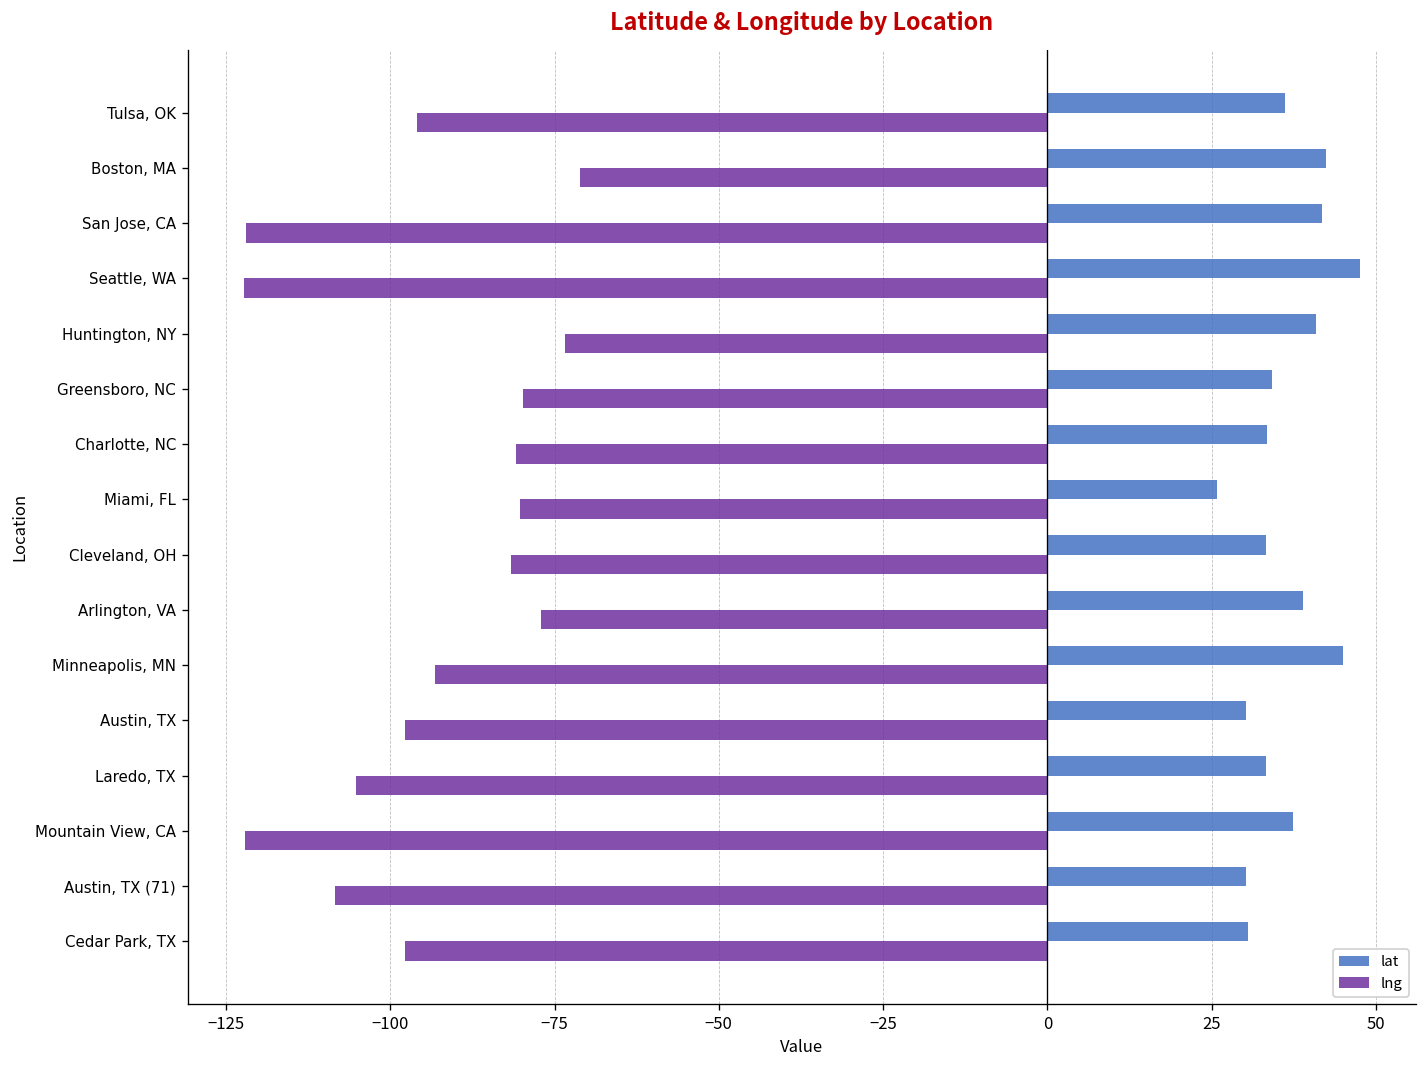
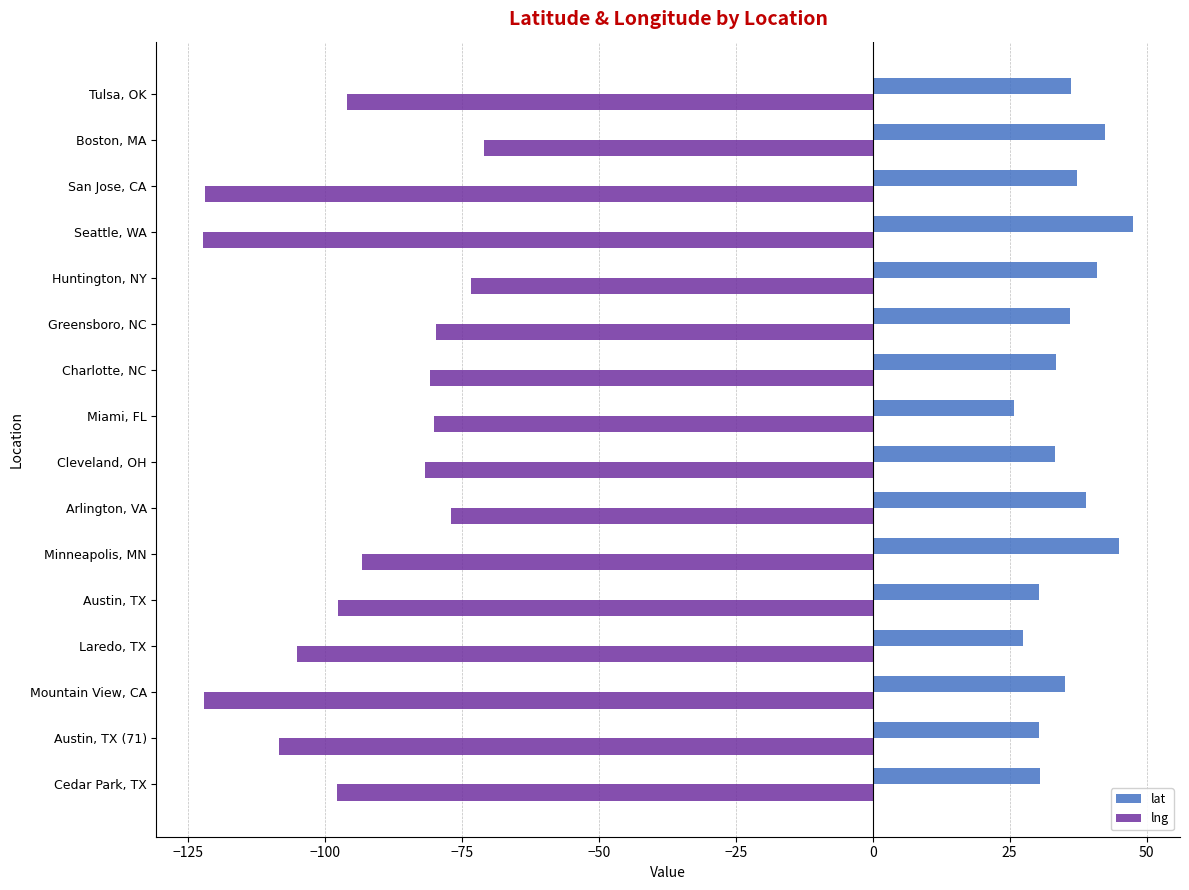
lat, San Jose, CA: 42 -> 37
lat, Greensboro, NC: 34 -> 36
lat, Laredo, TX: 33 -> 28
lat, Mountain View, CA: 37 -> 35
